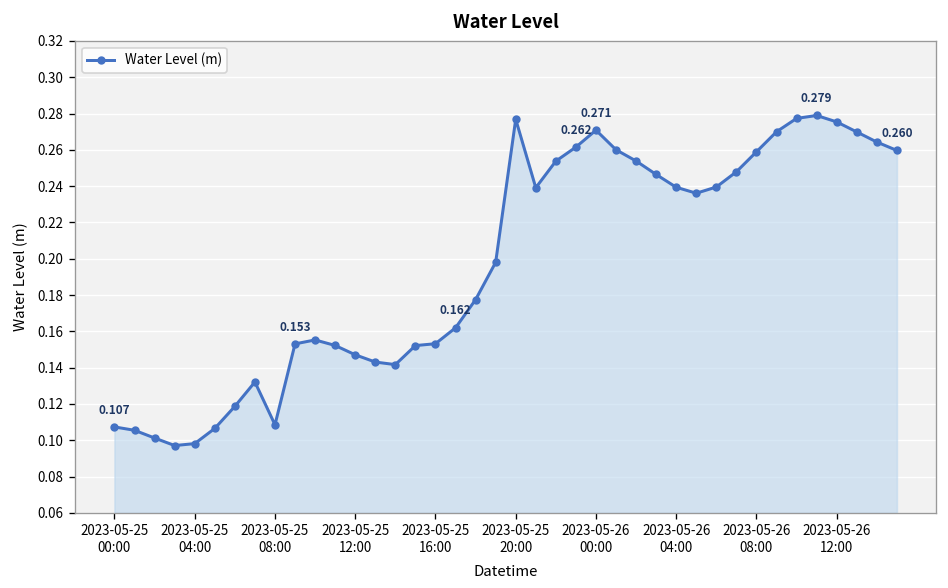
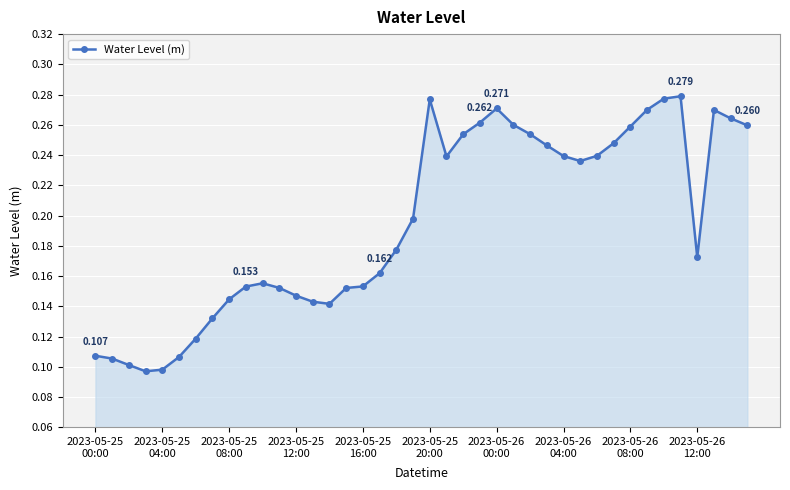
2023-05-25 08:00: 0.109 -> 0.145
2023-05-26 12:00: 0.275 -> 0.172
